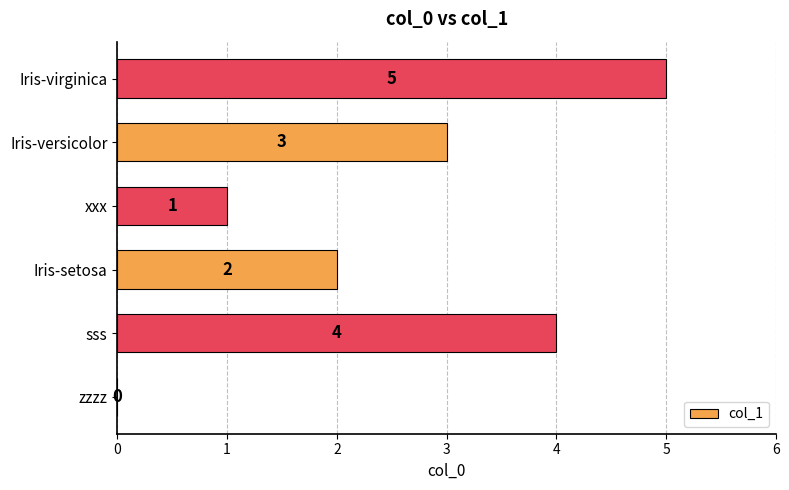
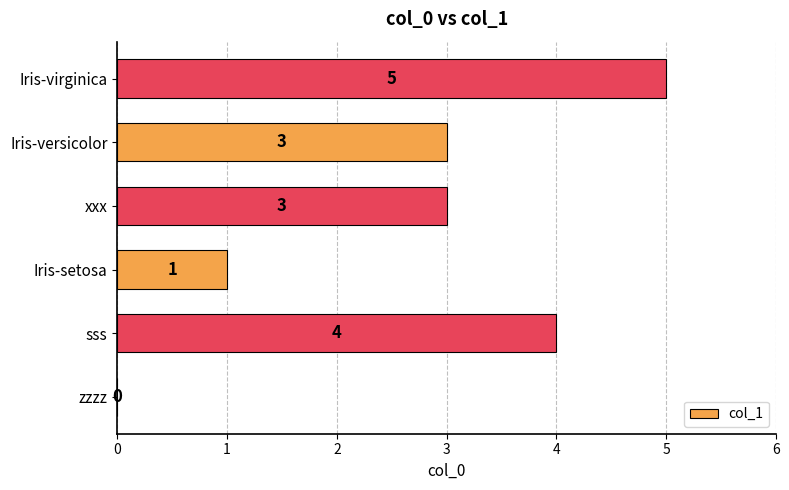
xxx: 1 -> 3
Iris-setosa: 2 -> 1
